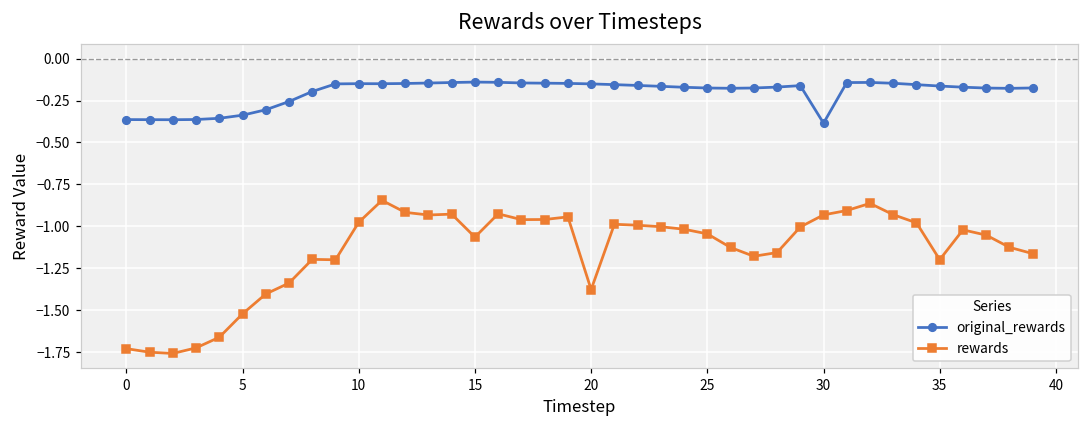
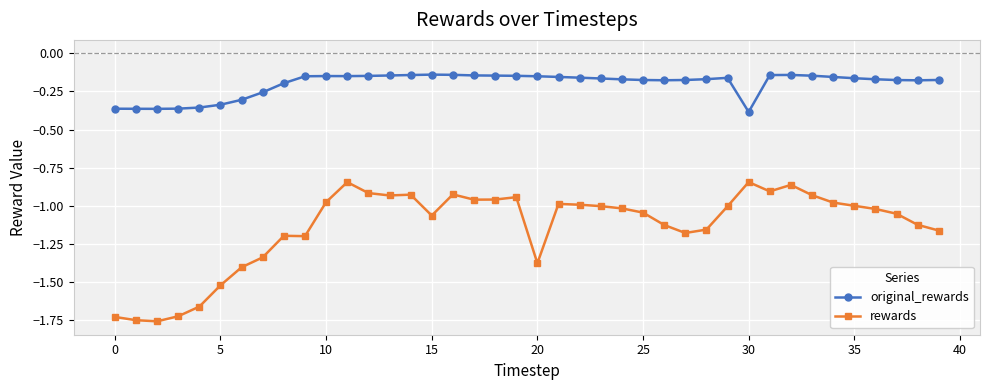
rewards, 30: -0.93 -> -0.84
rewards, 35: -1.20 -> -1.00
